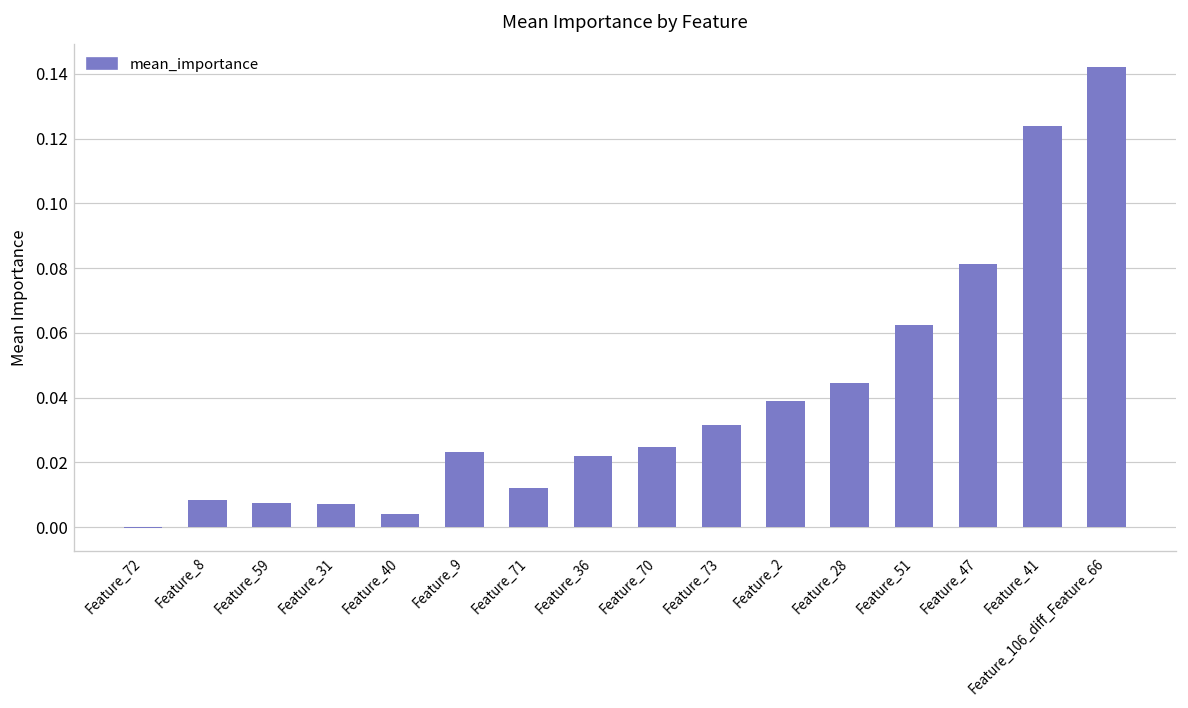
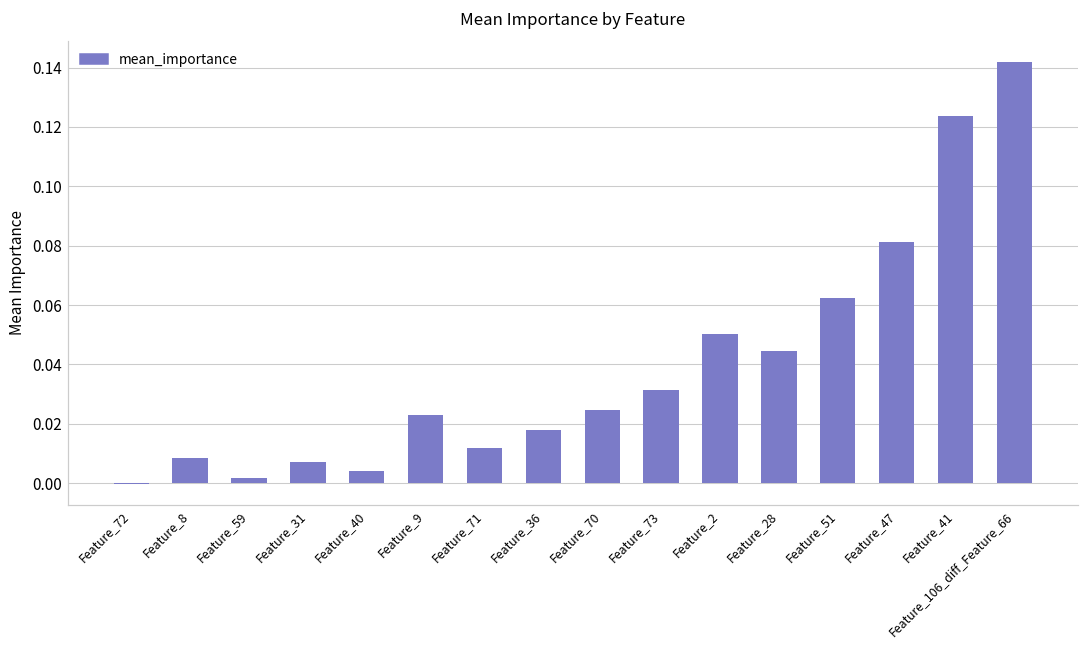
Feature_59: 0.007 -> 0.002
Feature_36: 0.022 -> 0.018
Feature_2: 0.039 -> 0.050
